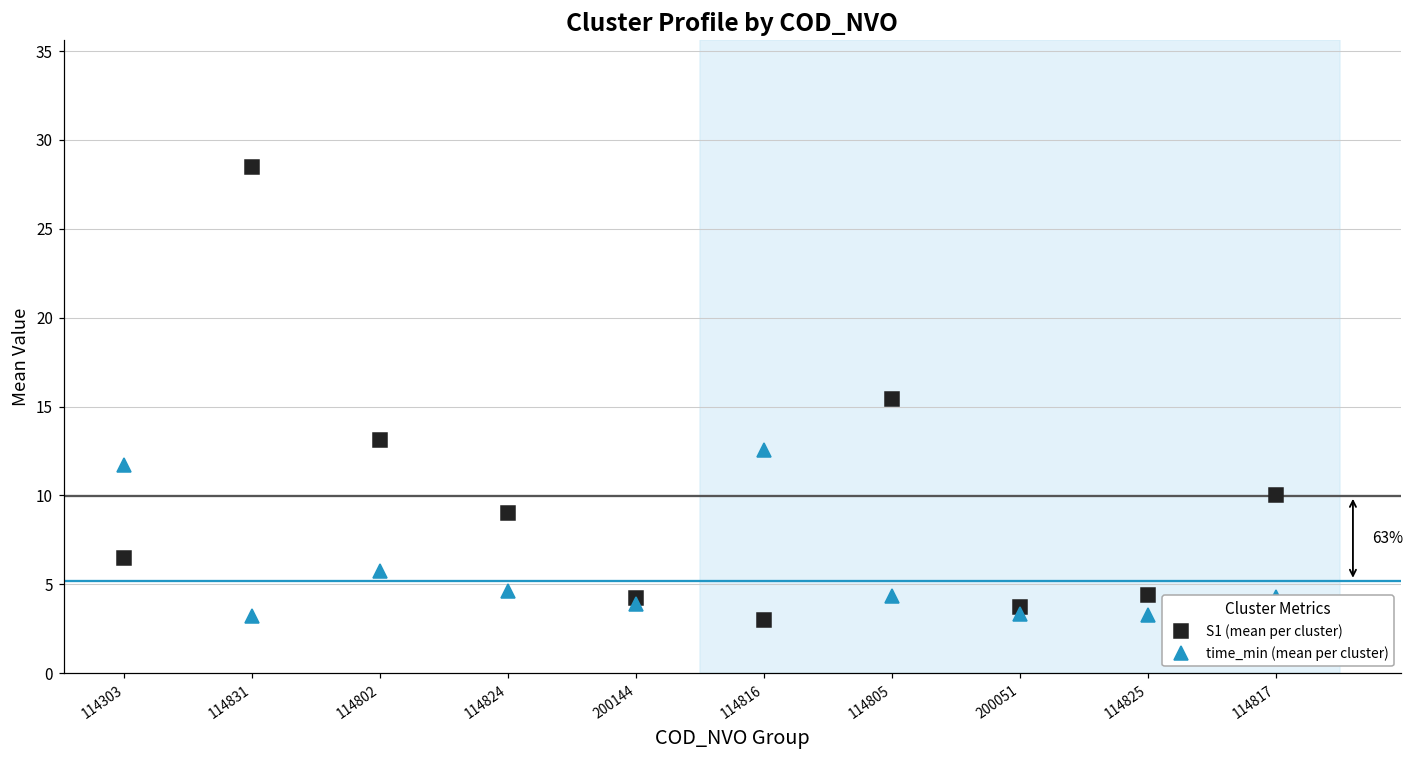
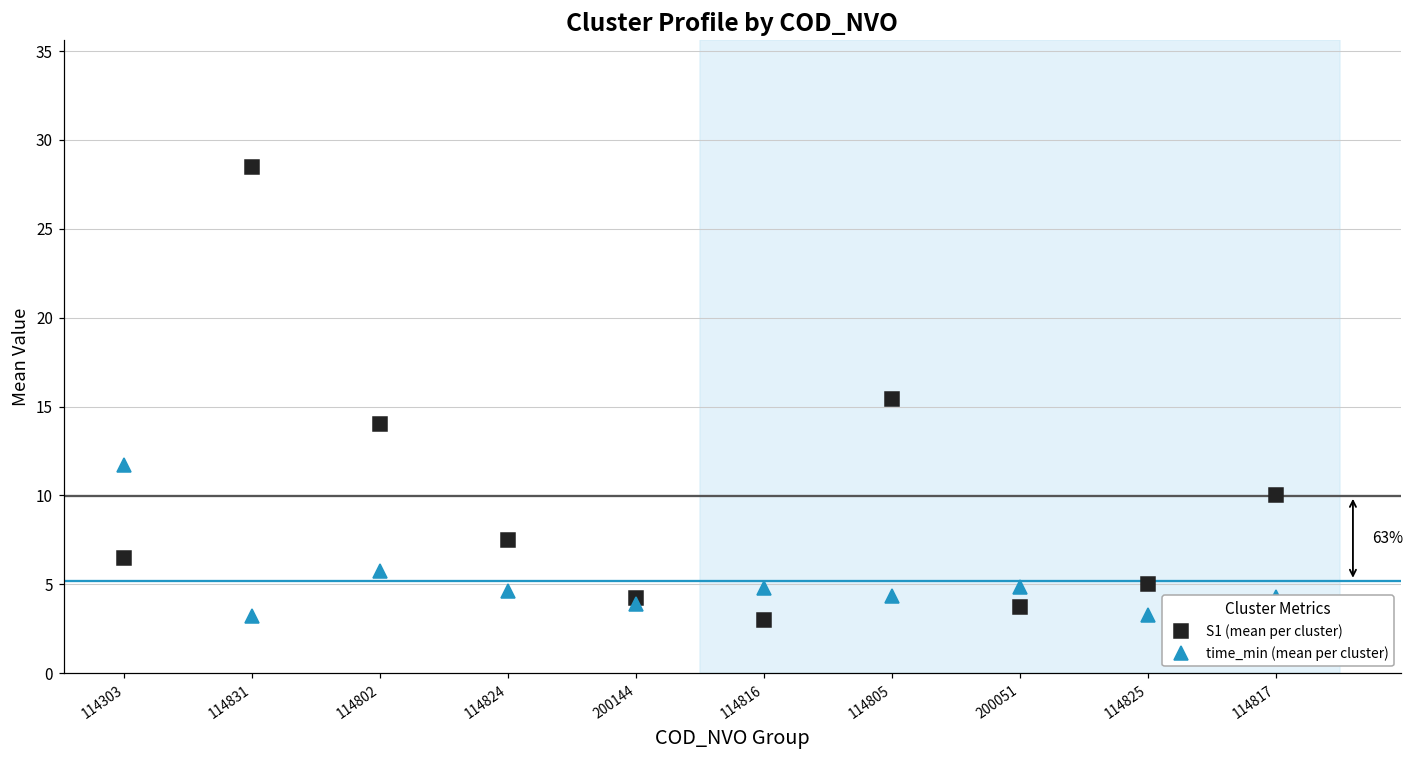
S1 (mean per cluster), 114802: 13.1 -> 14.0
S1 (mean per cluster), 114824: 9.0 -> 7.5
time_min (mean per cluster), 114816: 12.5 -> 4.8
time_min (mean per cluster), 200051: 3.3 -> 4.9
S1 (mean per cluster), 114825: 4.4 -> 5.0
